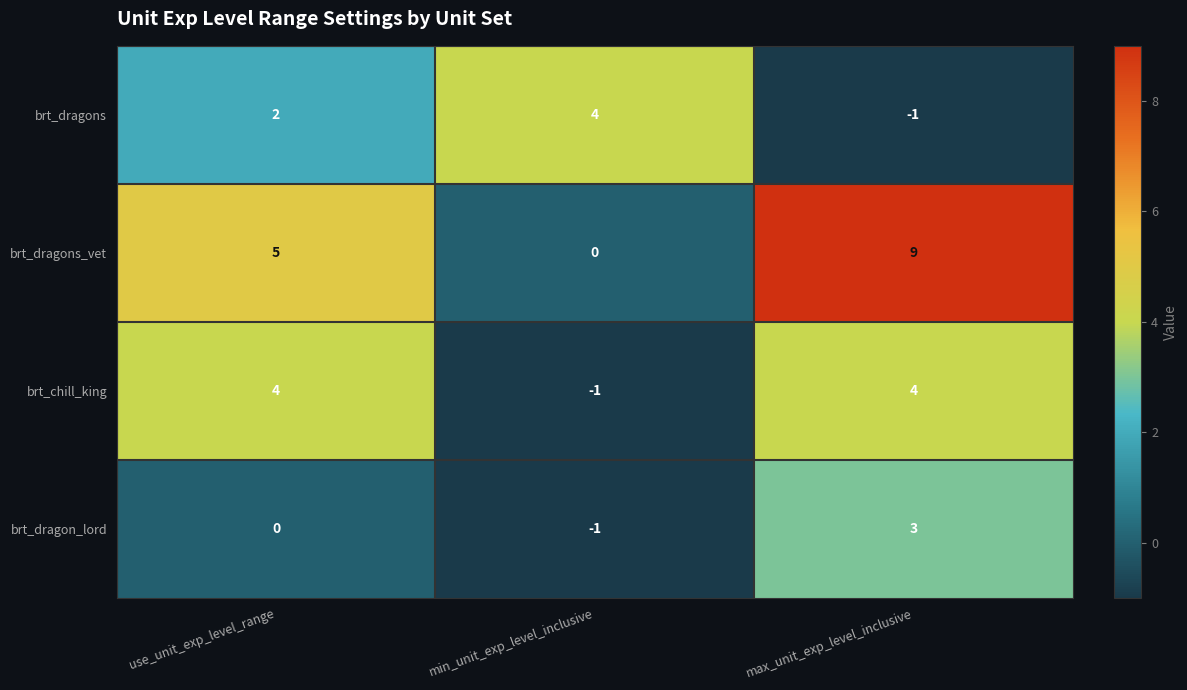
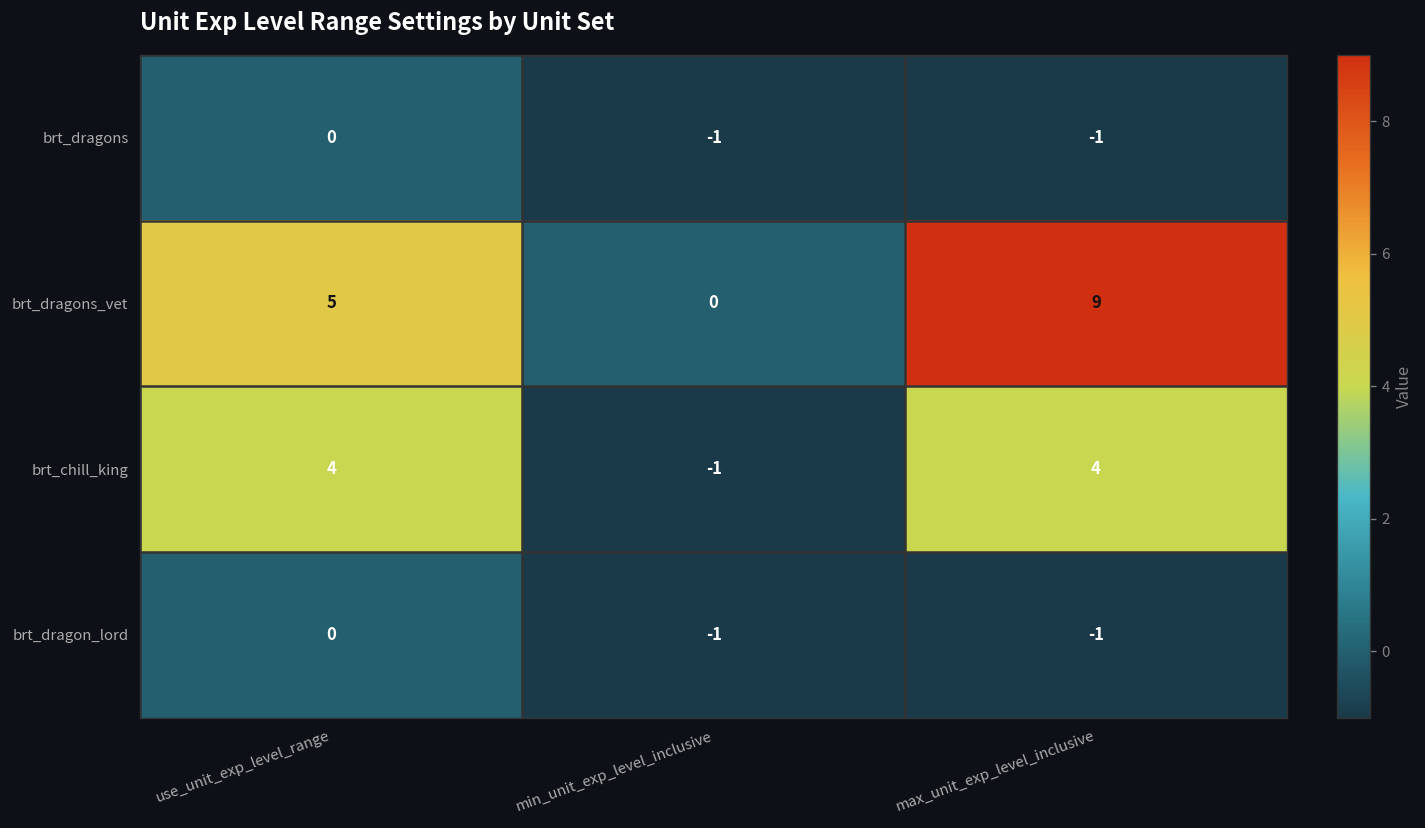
brt_dragons, use_unit_exp_level_range: 2 -> 0
brt_dragons, min_unit_exp_level_inclusive: 4 -> -1
brt_dragon_lord, max_unit_exp_level_inclusive: 3 -> -1
